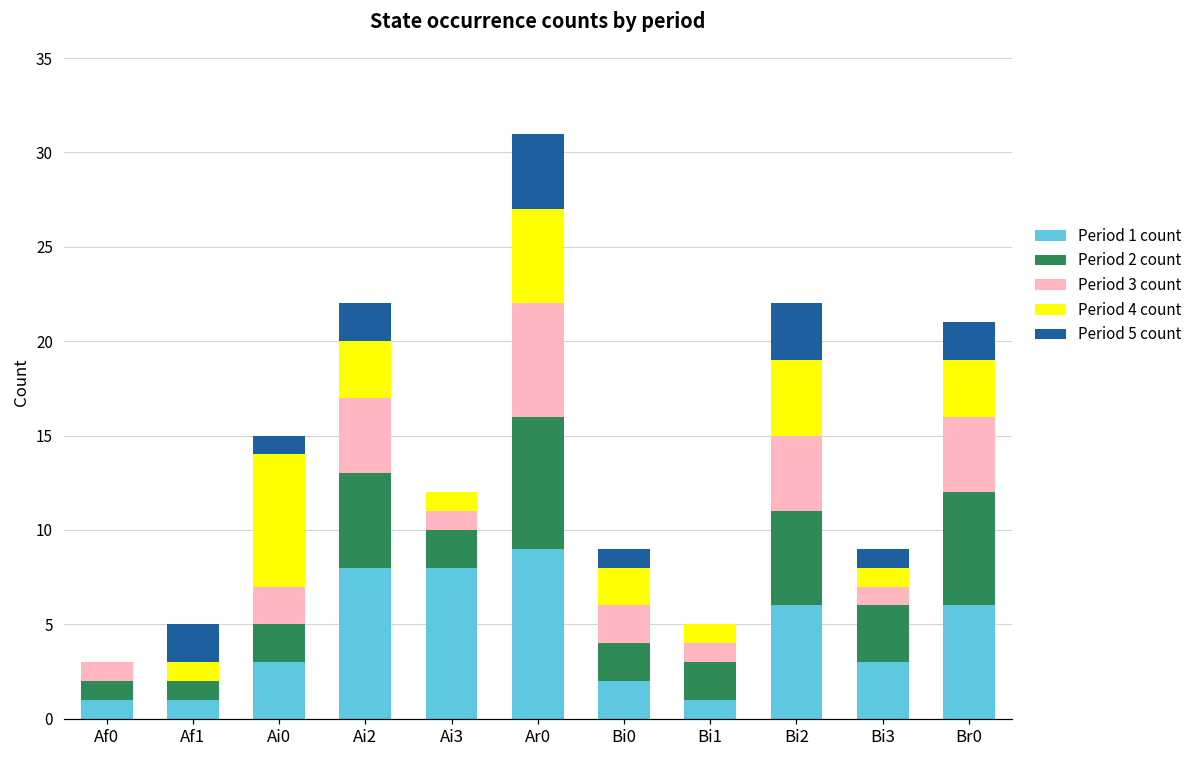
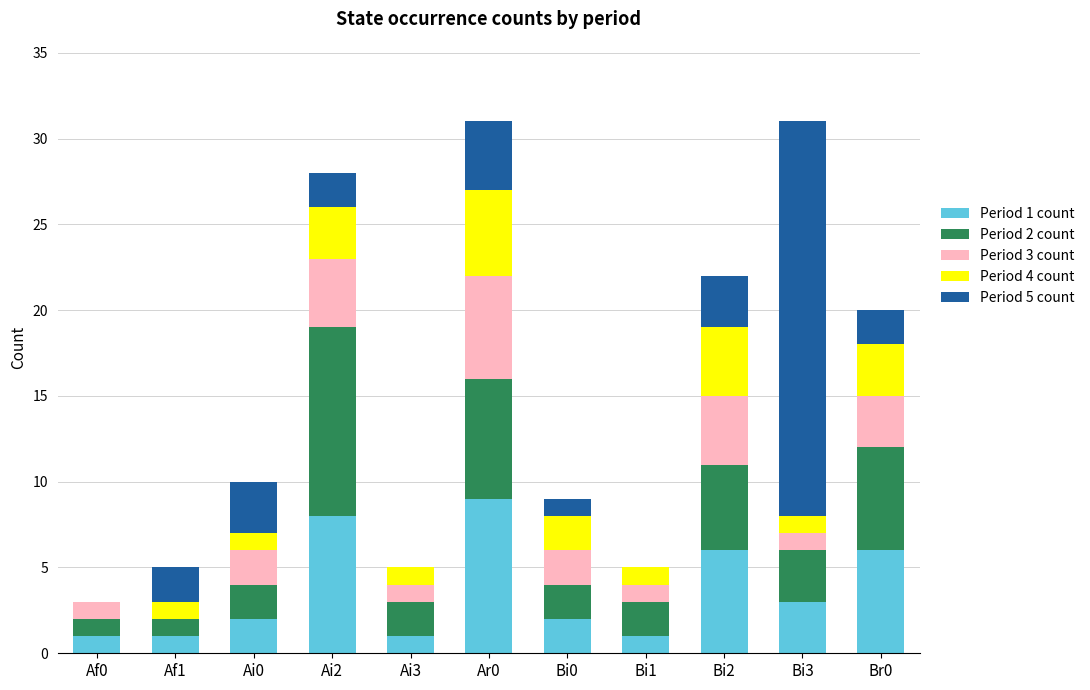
Period 1 count, Ai0: 3 -> 2
Period 4 count, Ai0: 7 -> 1
Period 5 count, Ai0: 1 -> 3
Period 2 count, Ai2: 5 -> 11
Period 1 count, Ai3: 8 -> 1
Period 5 count, Bi3: 1 -> 23
Period 3 count, Br0: 4 -> 3
